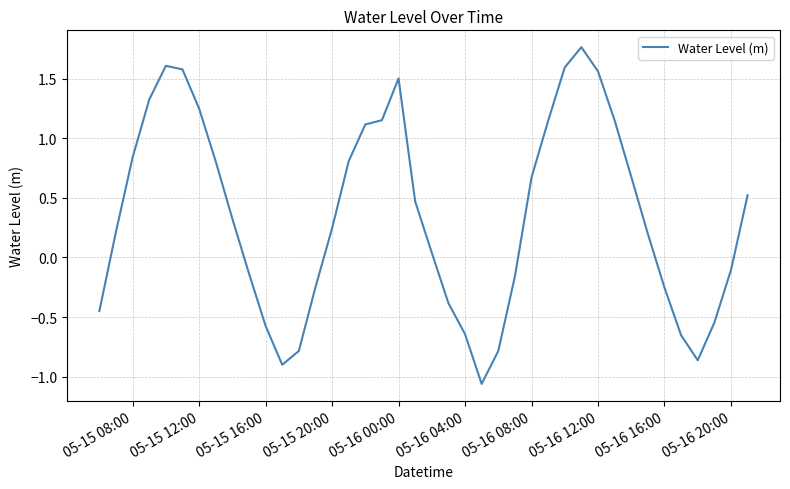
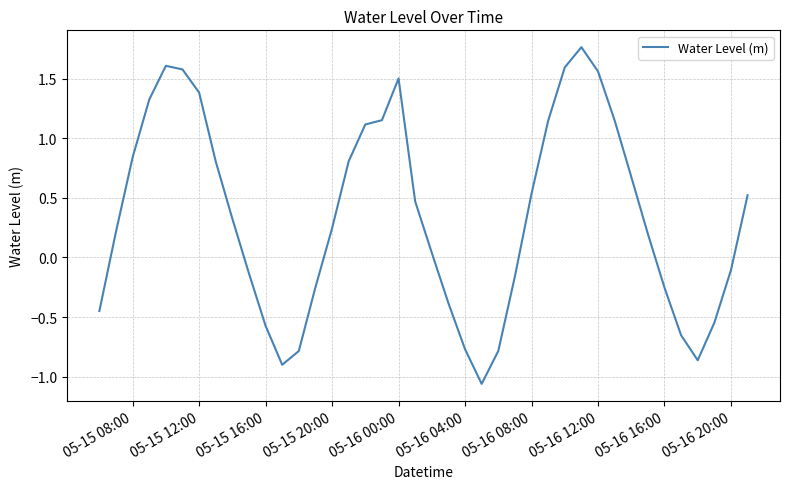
05-15 12:00: 1.25 -> 1.38
05-16 04:00: -0.64 -> -0.77
05-16 08:00: 0.67 -> 0.53
